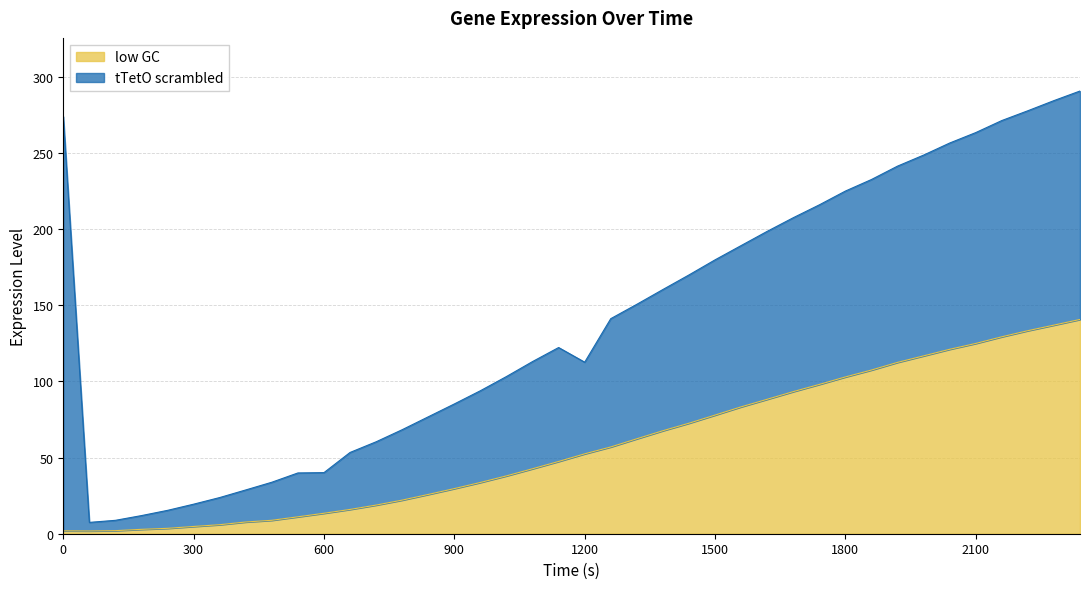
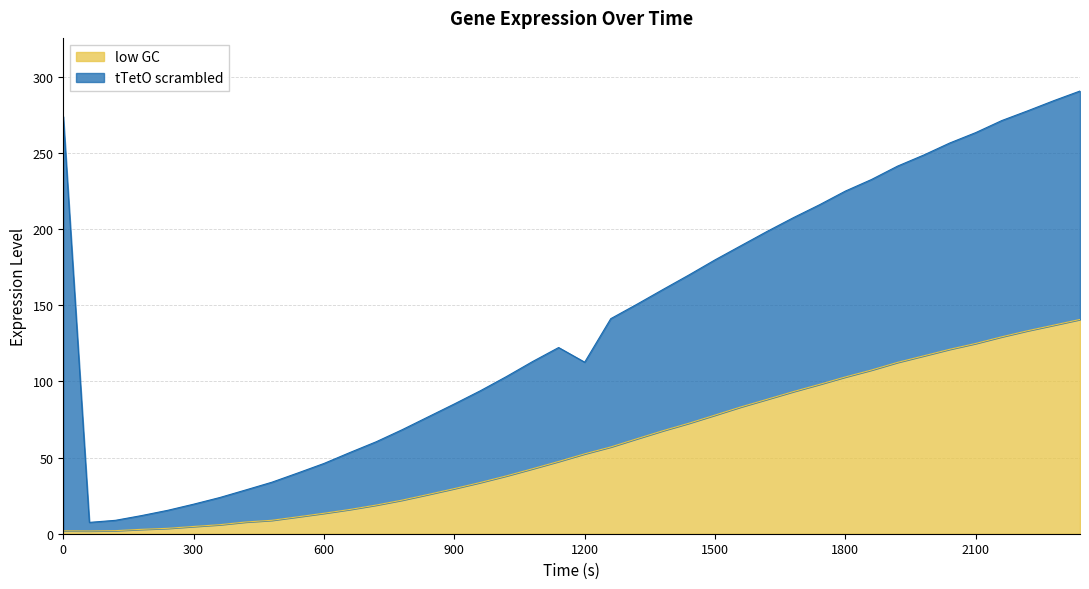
tTetO scrambled, 600: 27 -> 33
